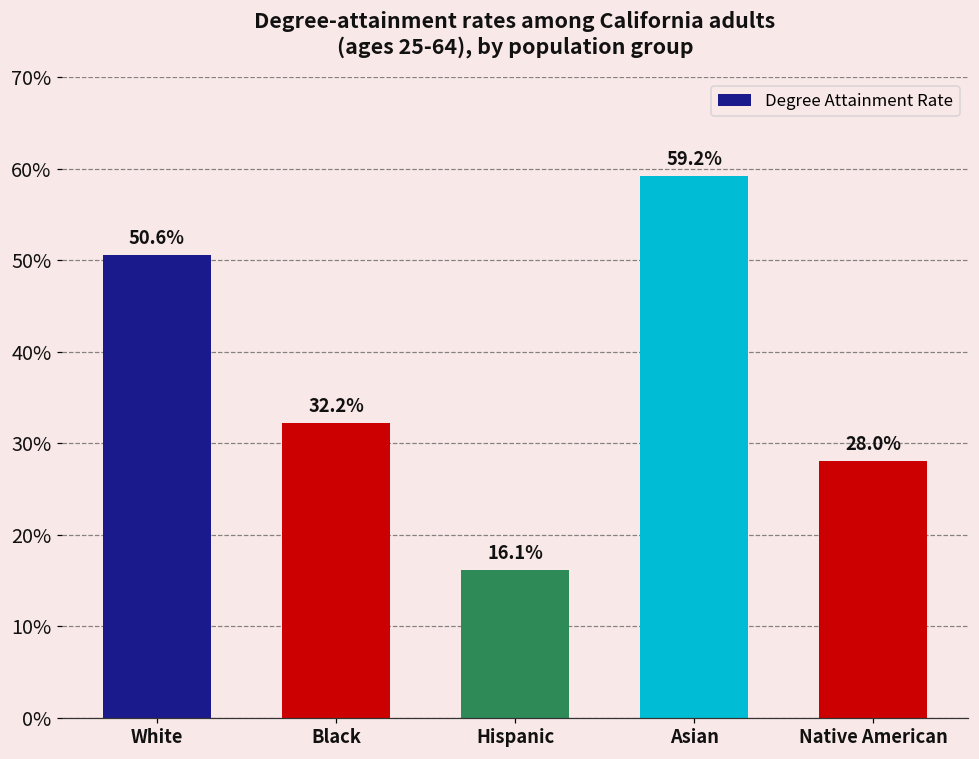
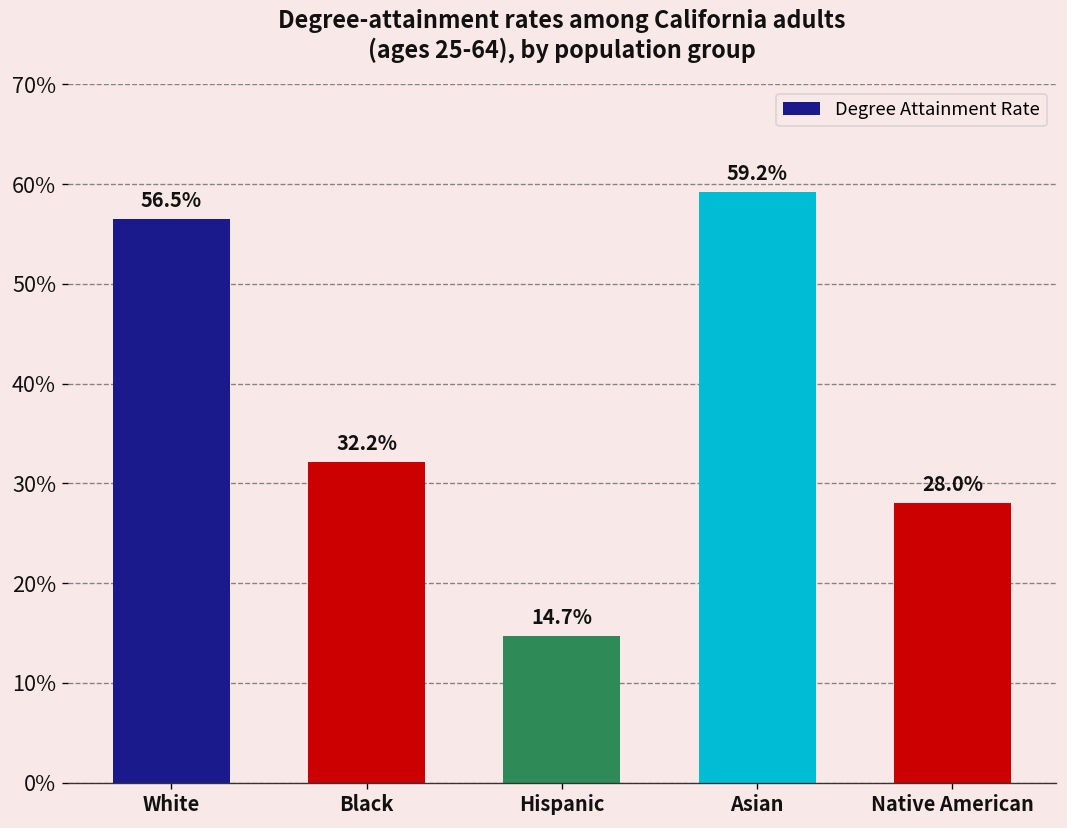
White: 50.6% -> 56.5%
Hispanic: 16.1% -> 14.7%
